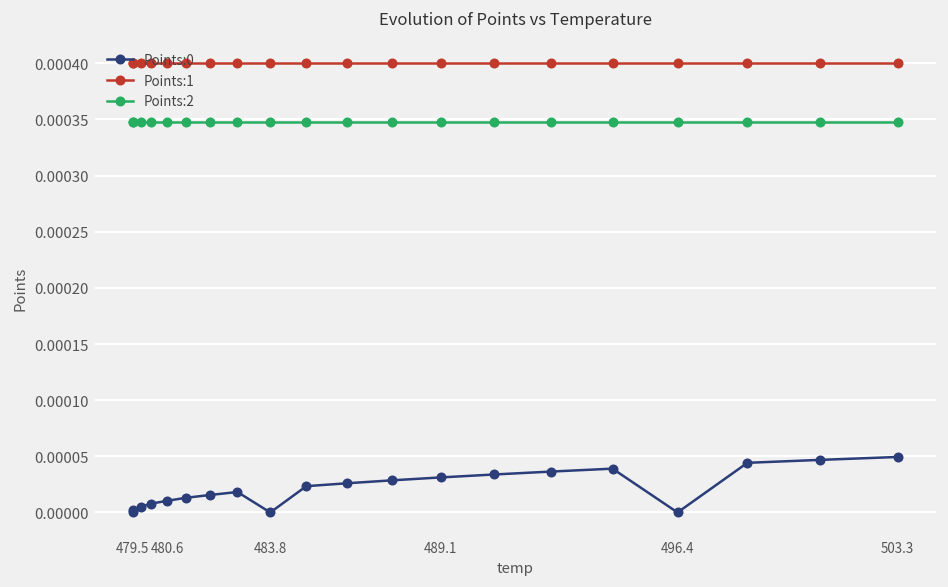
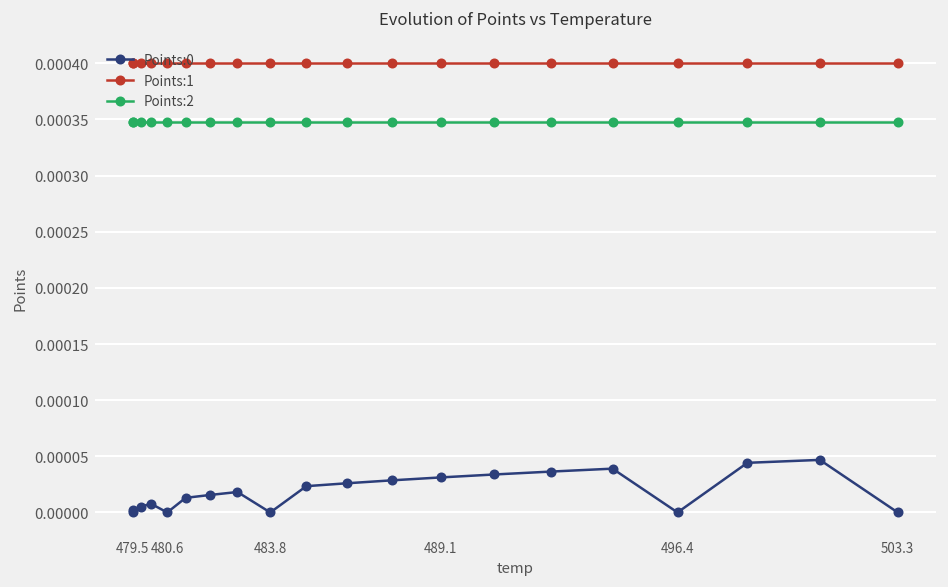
Points:0, 480.6: 0.00001 -> 0.00000
Points:0, 503.3: 0.00005 -> 0.00000
